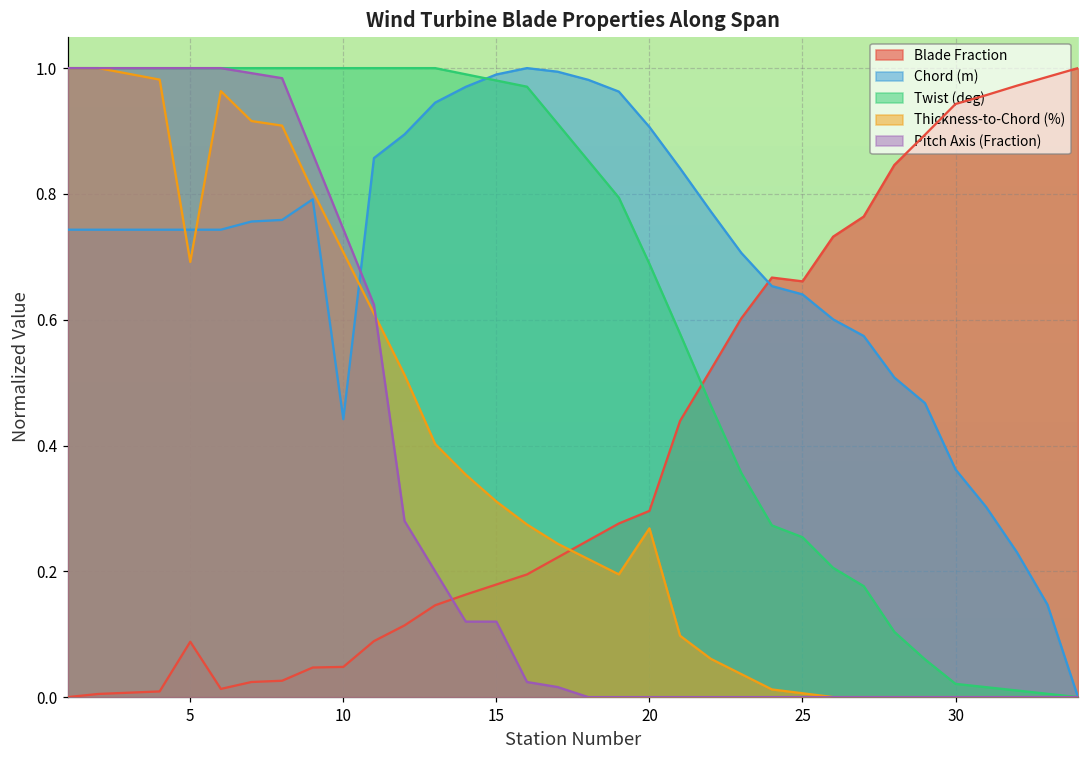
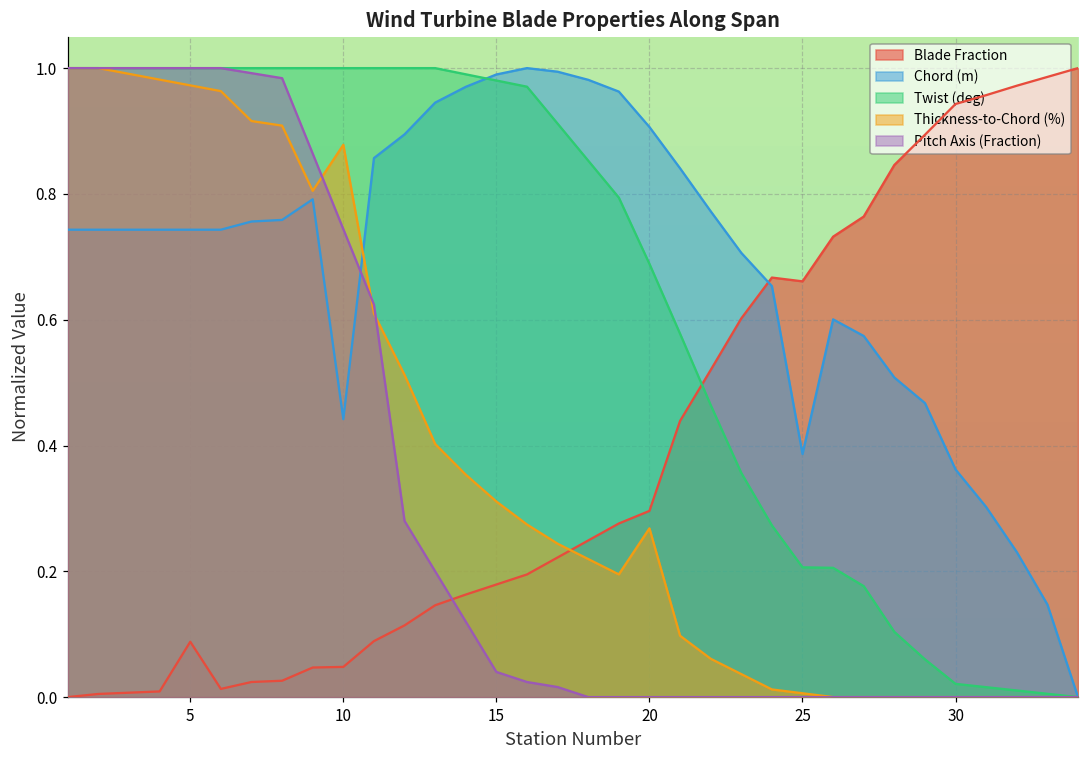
Thickness-to-Chord (%), 5: 0.69 -> 0.97
Thickness-to-Chord (%), 10: 0.71 -> 0.88
Pitch Axis (Fraction), 15: 0.12 -> 0.04
Chord (m), 25: 0.64 -> 0.39
Twist (deg), 25: 0.25 -> 0.21
